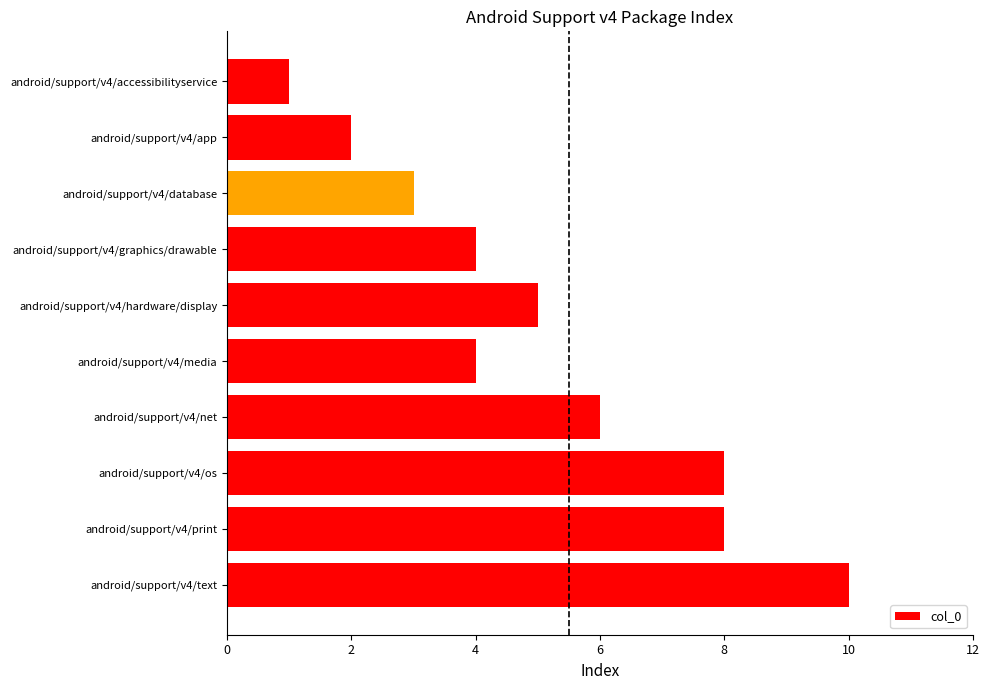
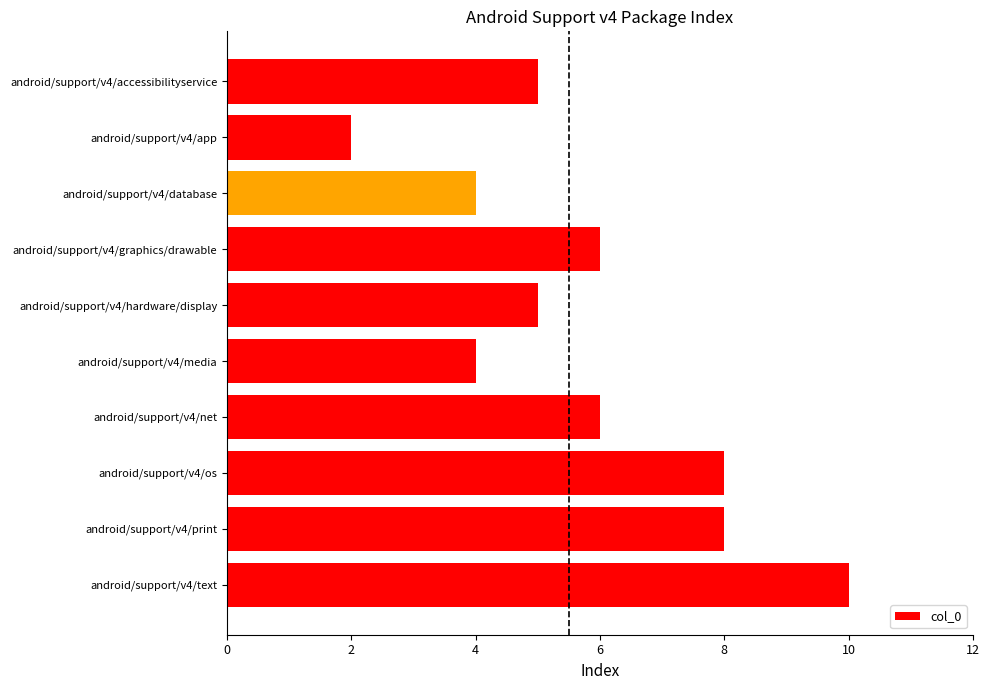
android/support/v4/accessibilityservice: 1 -> 5
android/support/v4/database: 3 -> 4
android/support/v4/graphics/drawable: 4 -> 6
